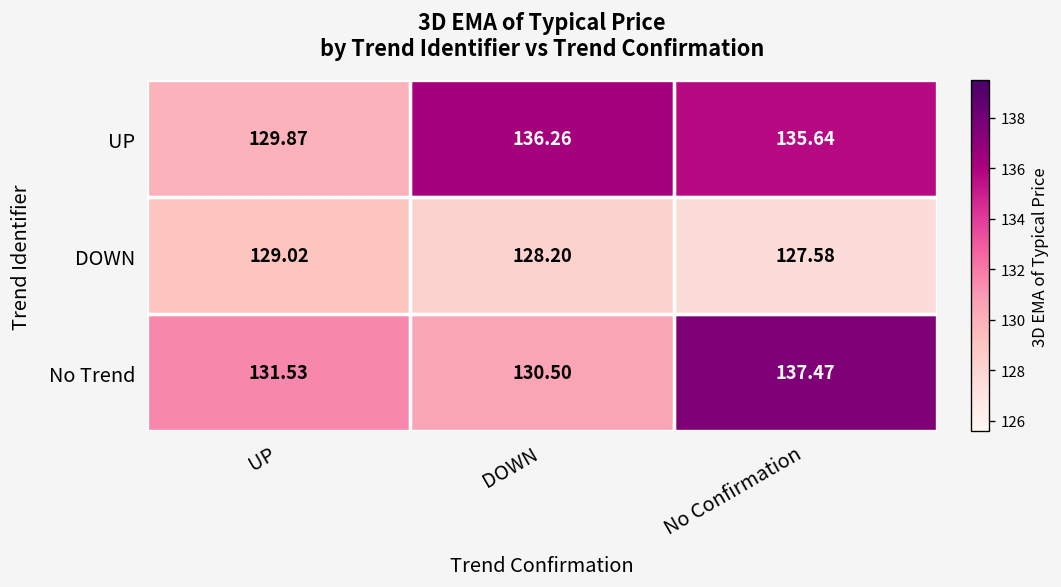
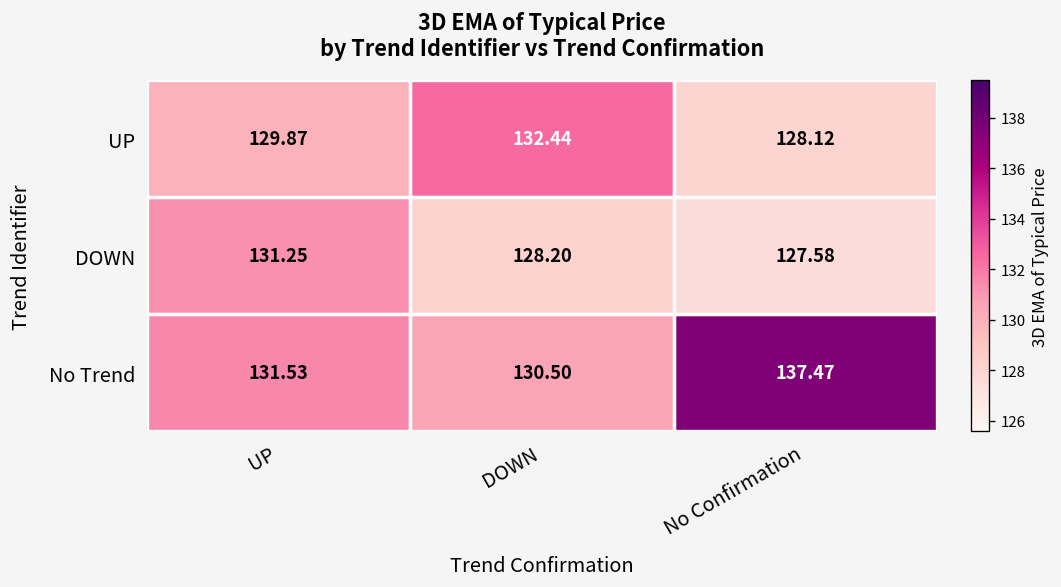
UP, DOWN: 136.26 -> 132.44
UP, No Confirmation: 135.64 -> 128.12
DOWN, UP: 129.02 -> 131.25
